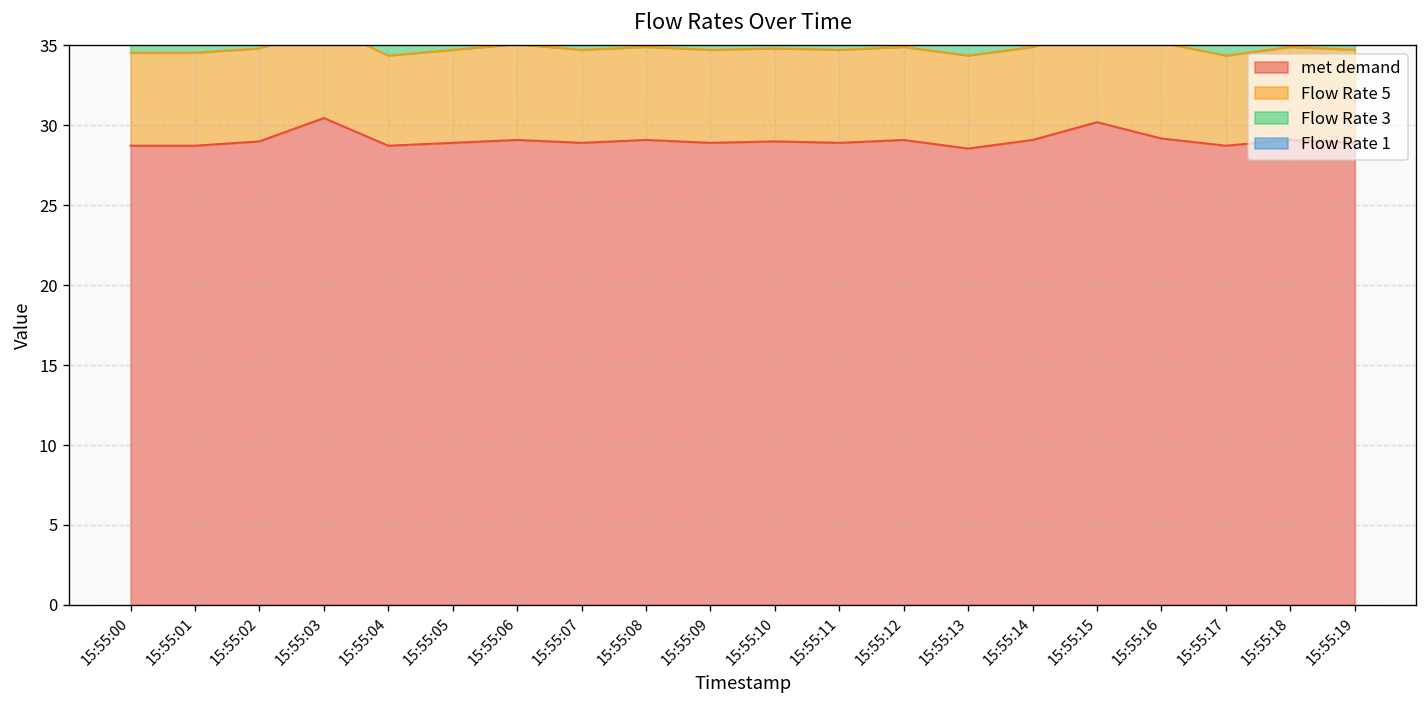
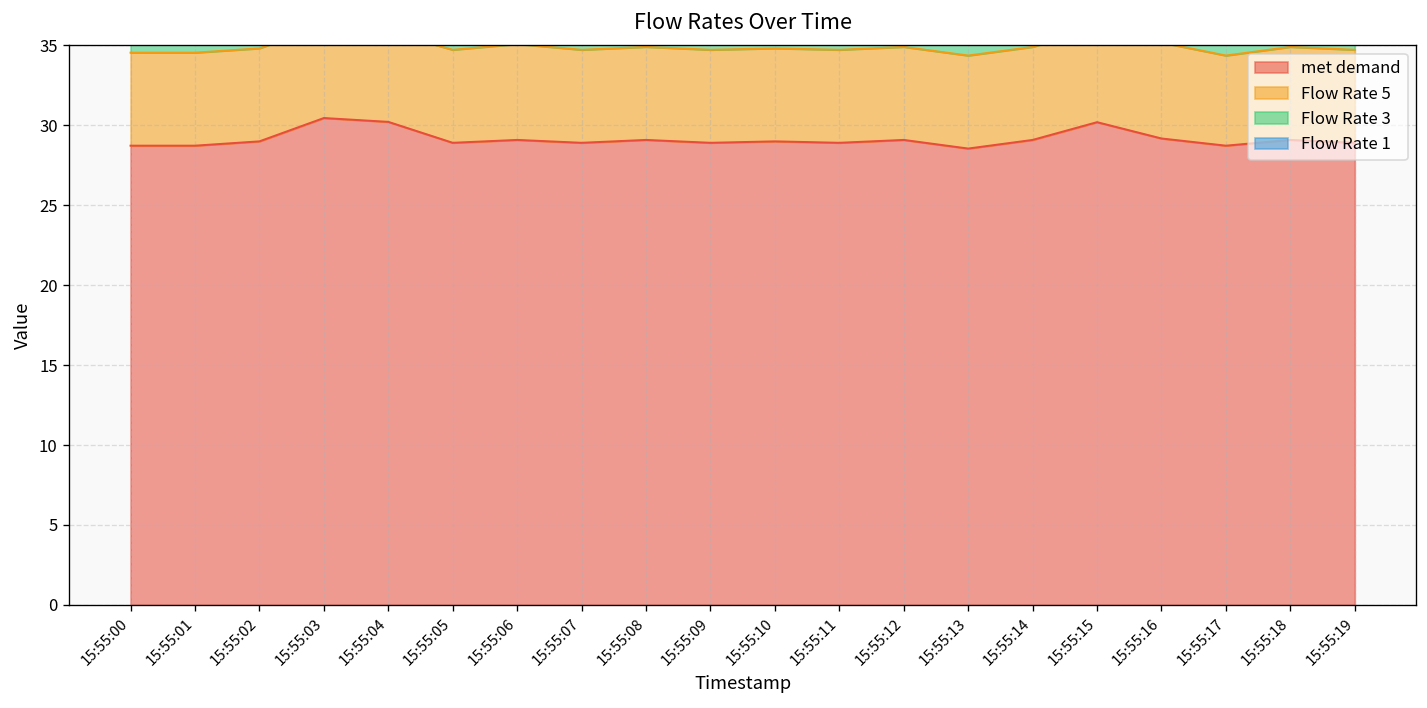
met demand, 15:55:04: 28.7 -> 30.2
